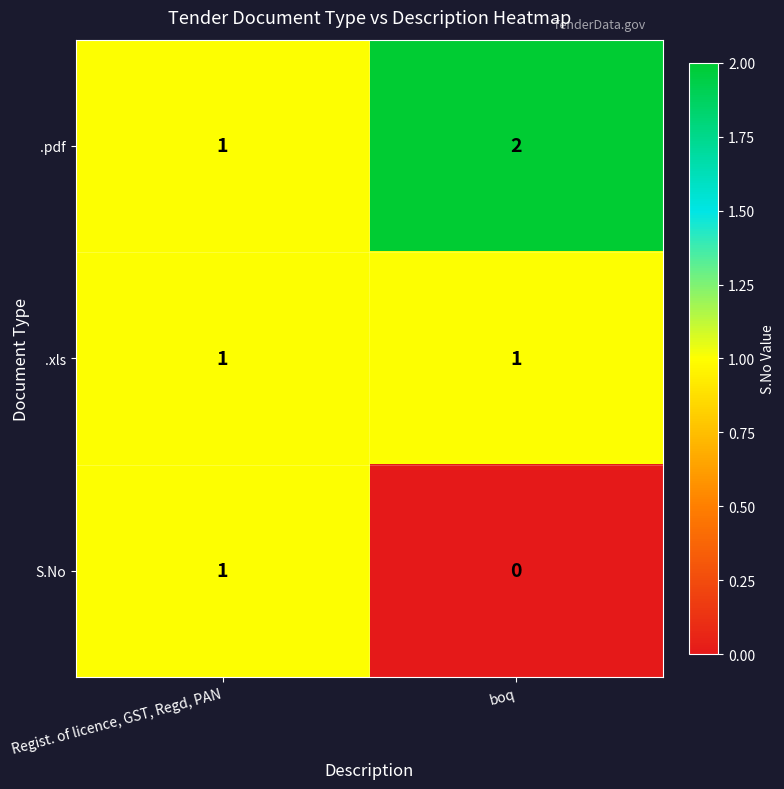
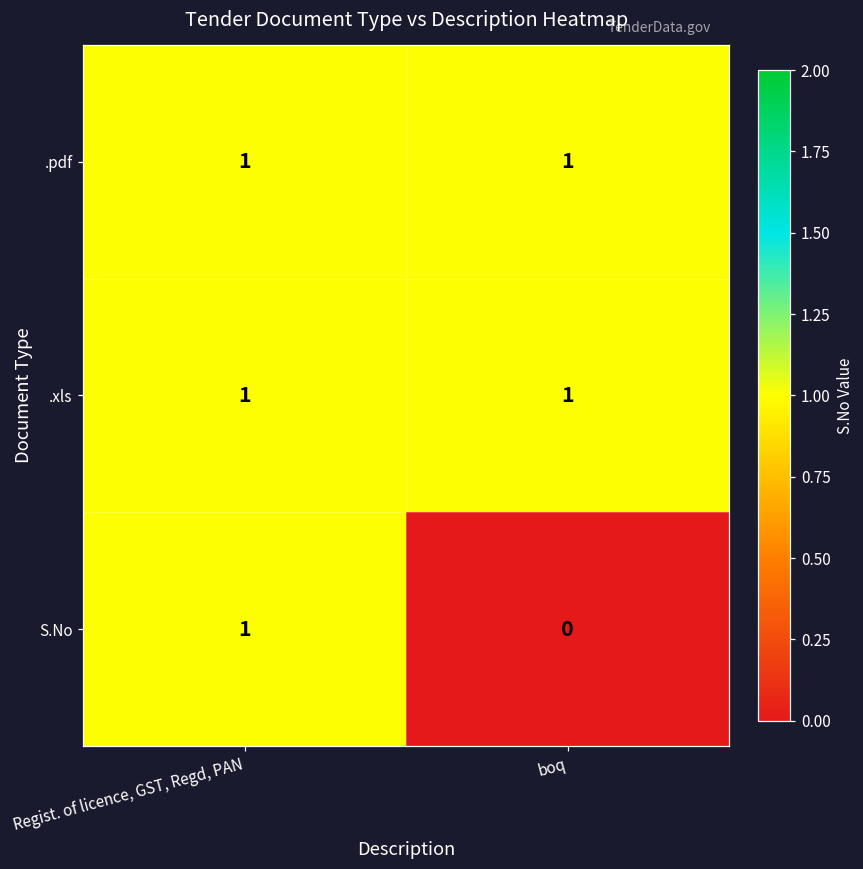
.pdf, boq: 2 -> 1
